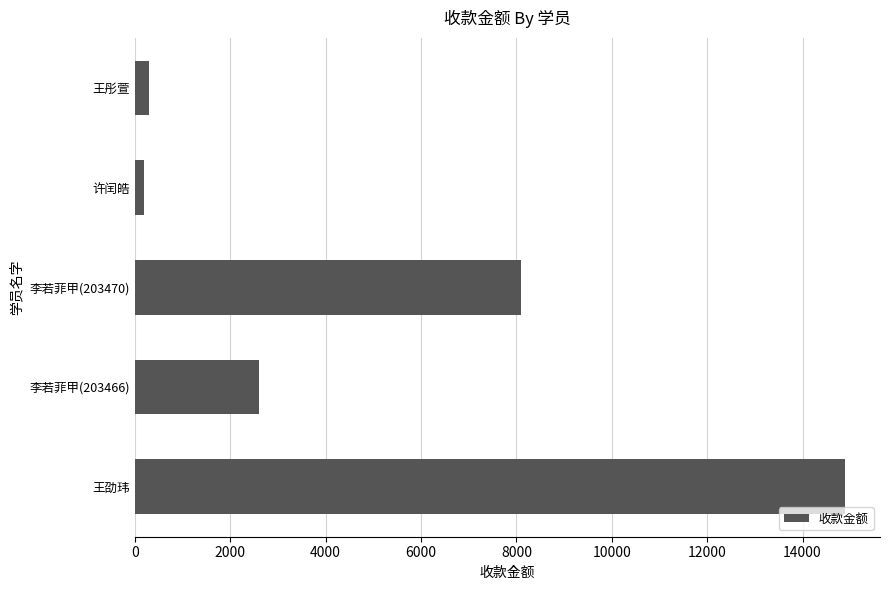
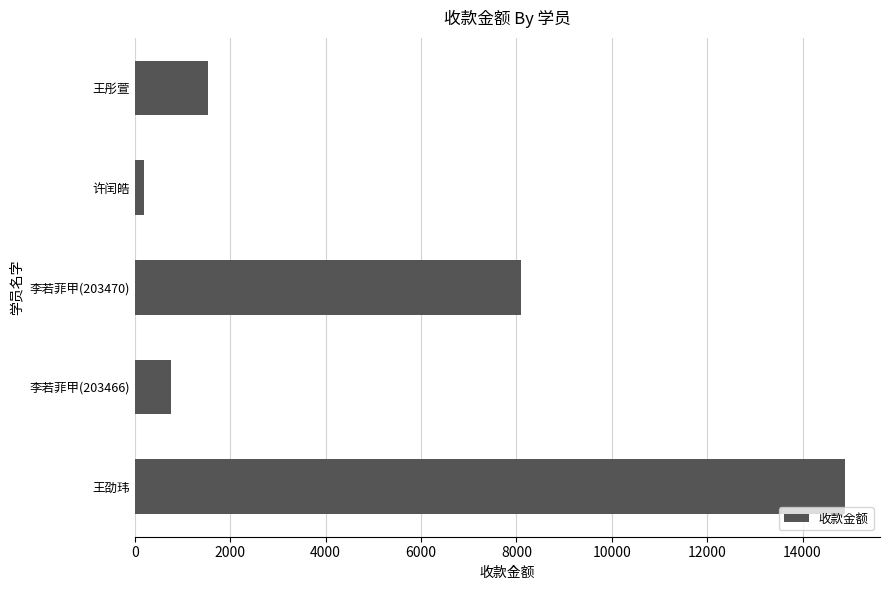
王彤萱: 300 -> 1500
李若菲甲(203466): 2600 -> 800
